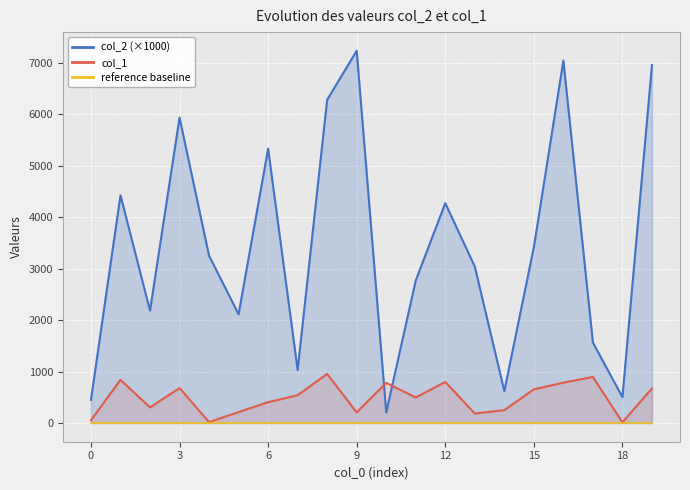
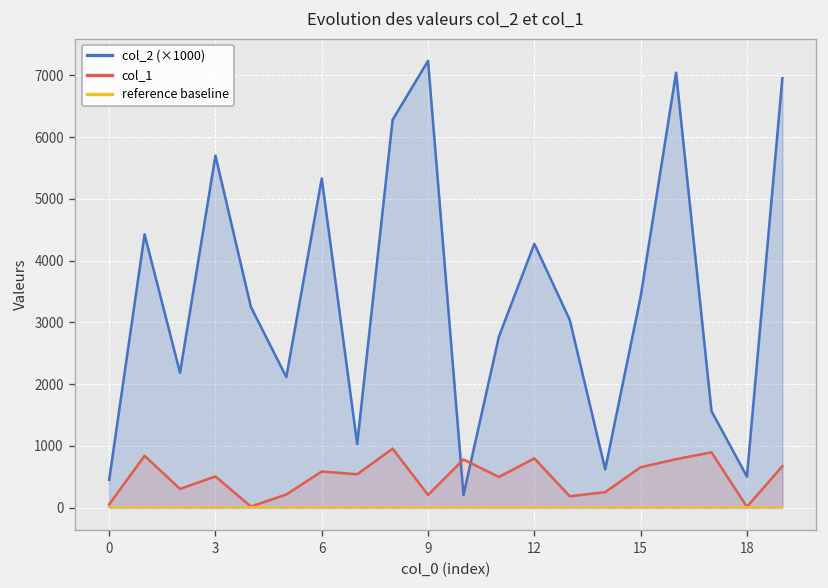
col_2 (×1000), 3: 5900 -> 5700
col_1, 3: 700 -> 500
col_1, 6: 400 -> 600
